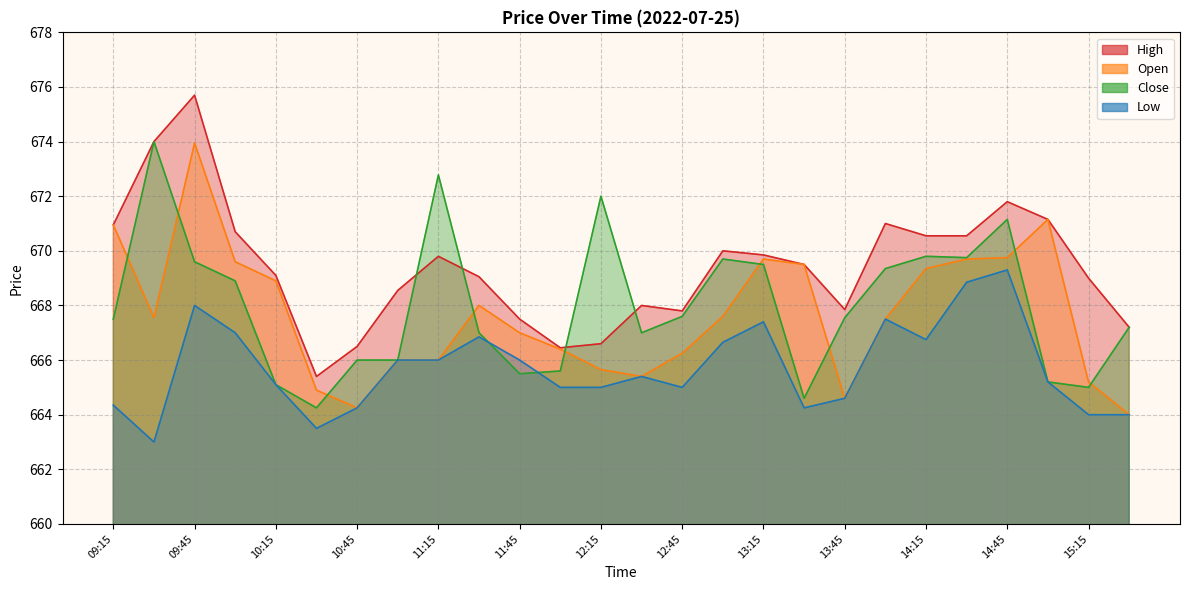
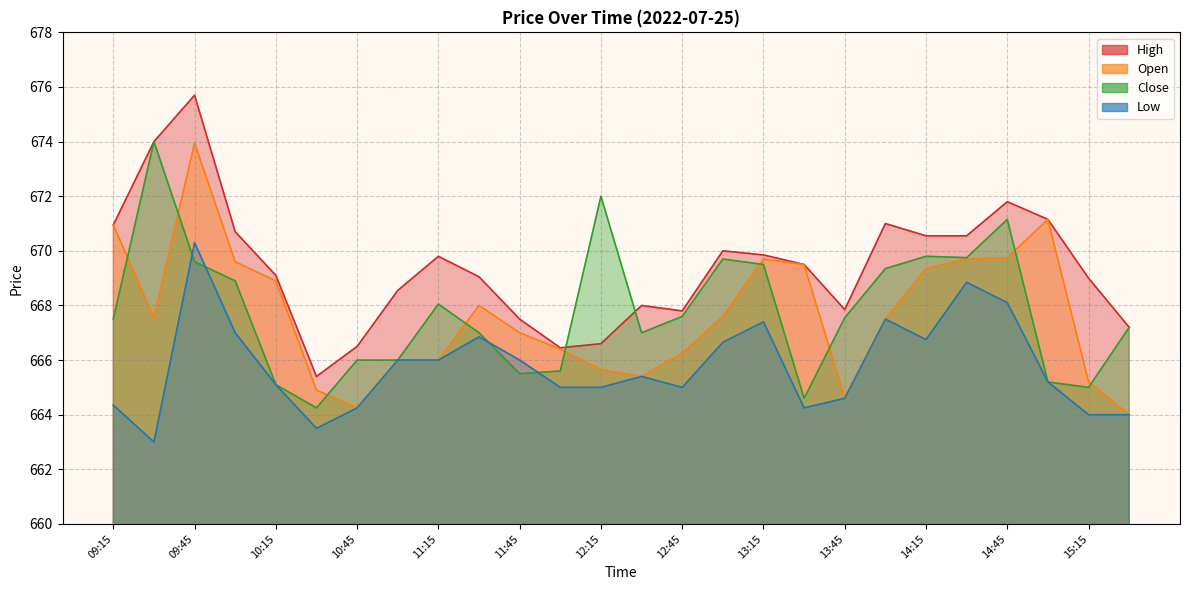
Low, 09:45: 668.0 -> 670.3
Close, 11:15: 672.8 -> 668.1
Low, 14:45: 669.3 -> 668.1
